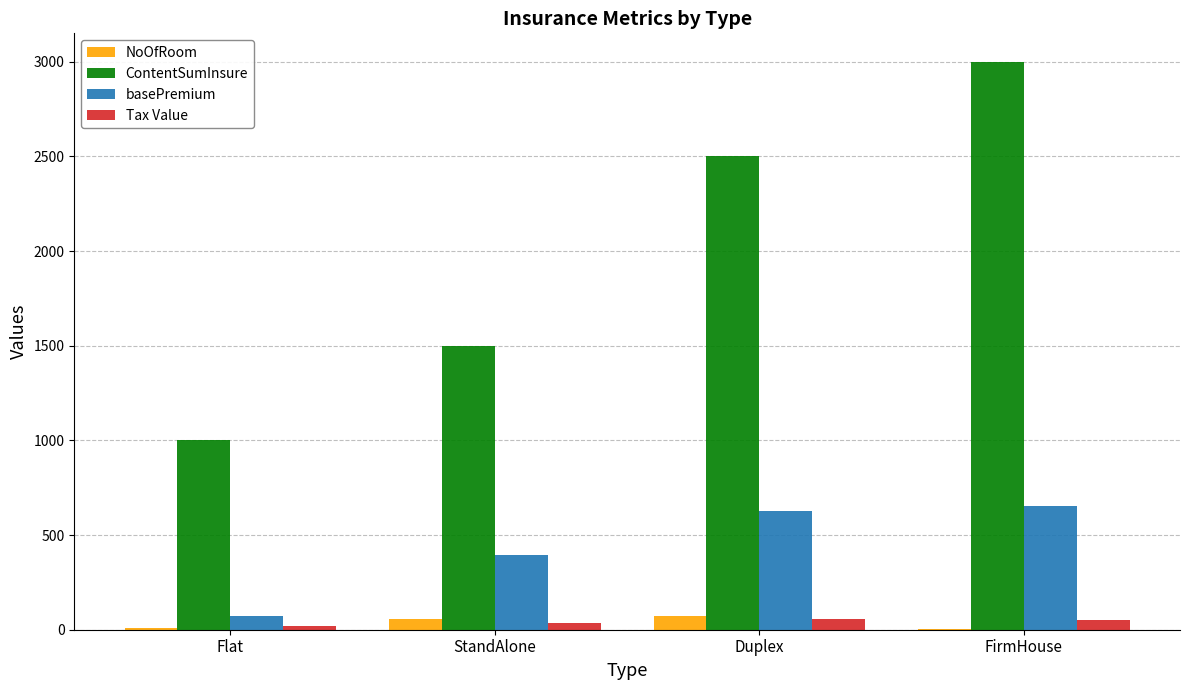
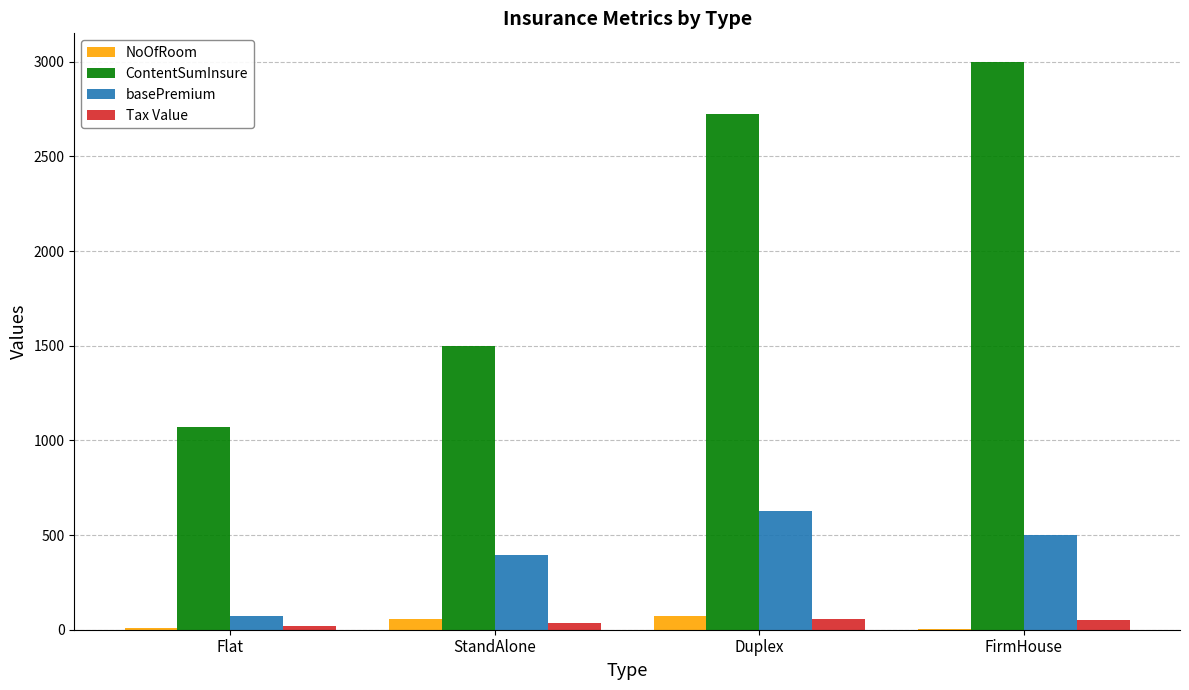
ContentSumInsure, Flat: 1000 -> 1070
ContentSumInsure, Duplex: 2500 -> 2730
basePremium, FirmHouse: 660 -> 500
